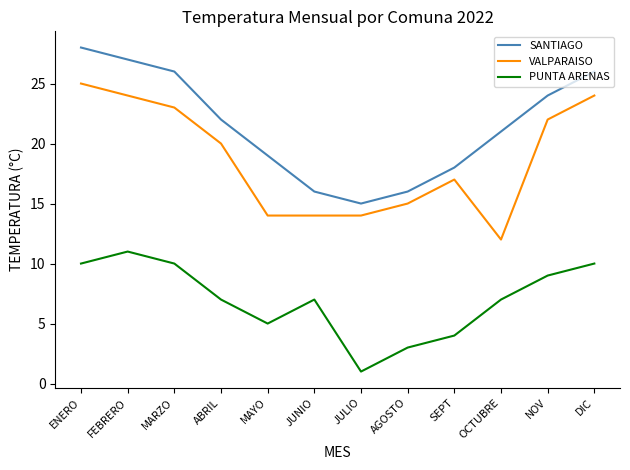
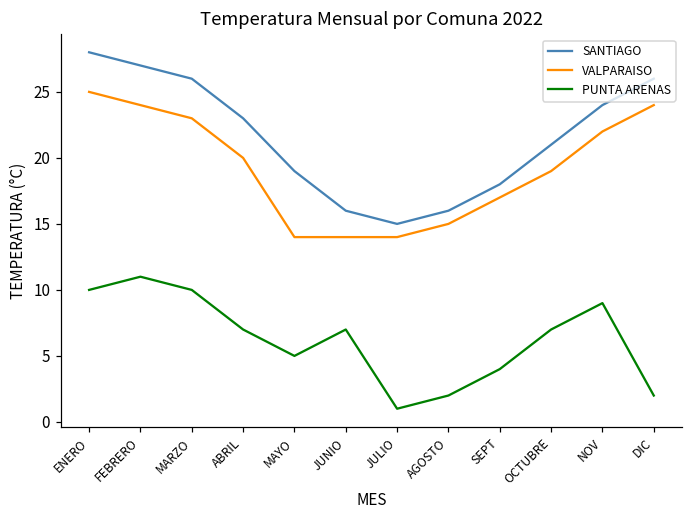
SANTIAGO, ABRIL: 22 -> 23
PUNTA ARENAS, AGOSTO: 3 -> 2
VALPARAISO, OCTUBRE: 12 -> 19
PUNTA ARENAS, DIC: 10 -> 2
